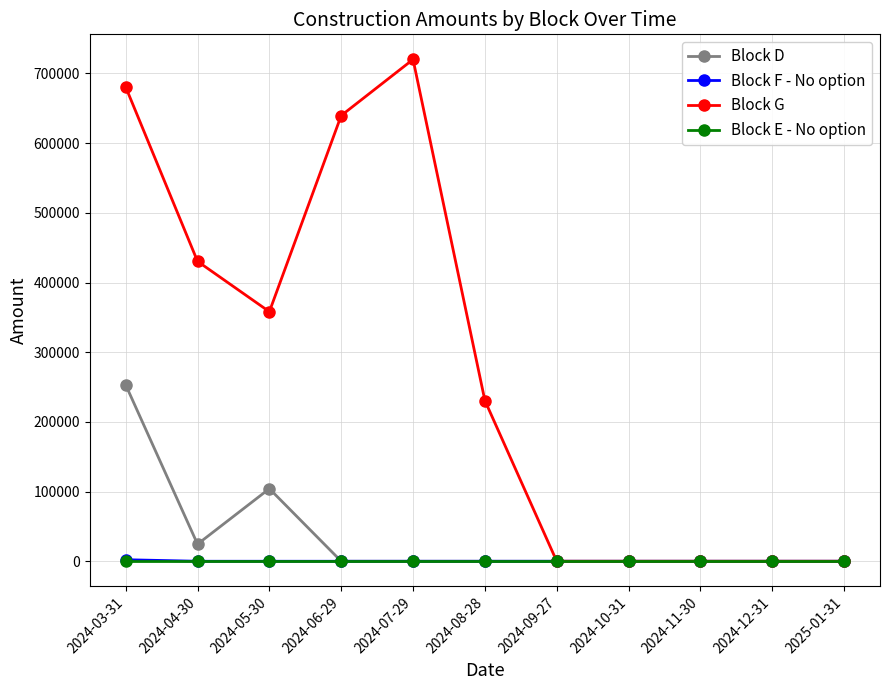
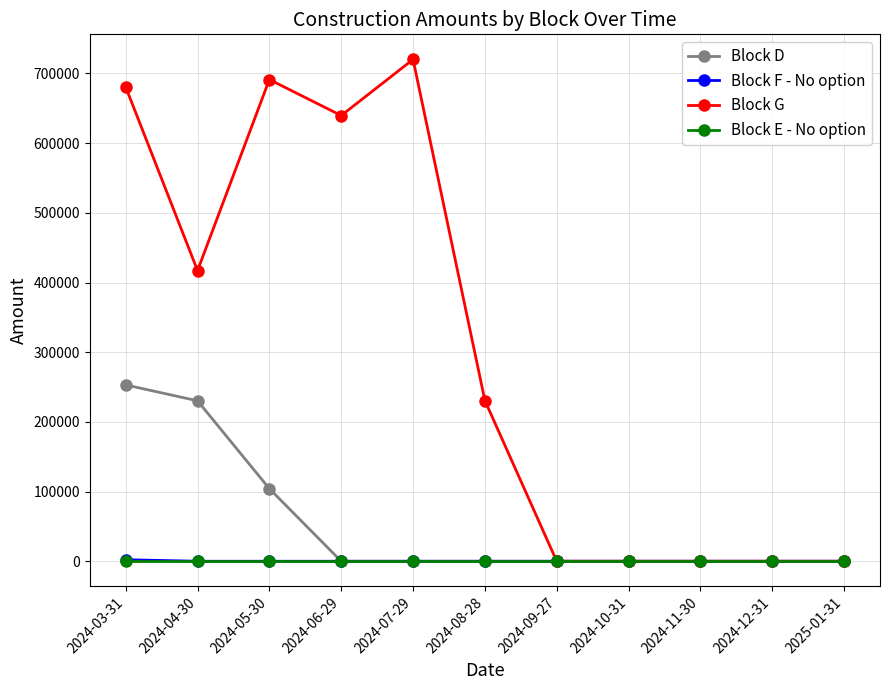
Block D, 2024-04-30: 20000 -> 230000
Block G, 2024-04-30: 430000 -> 420000
Block G, 2024-05-30: 360000 -> 690000
